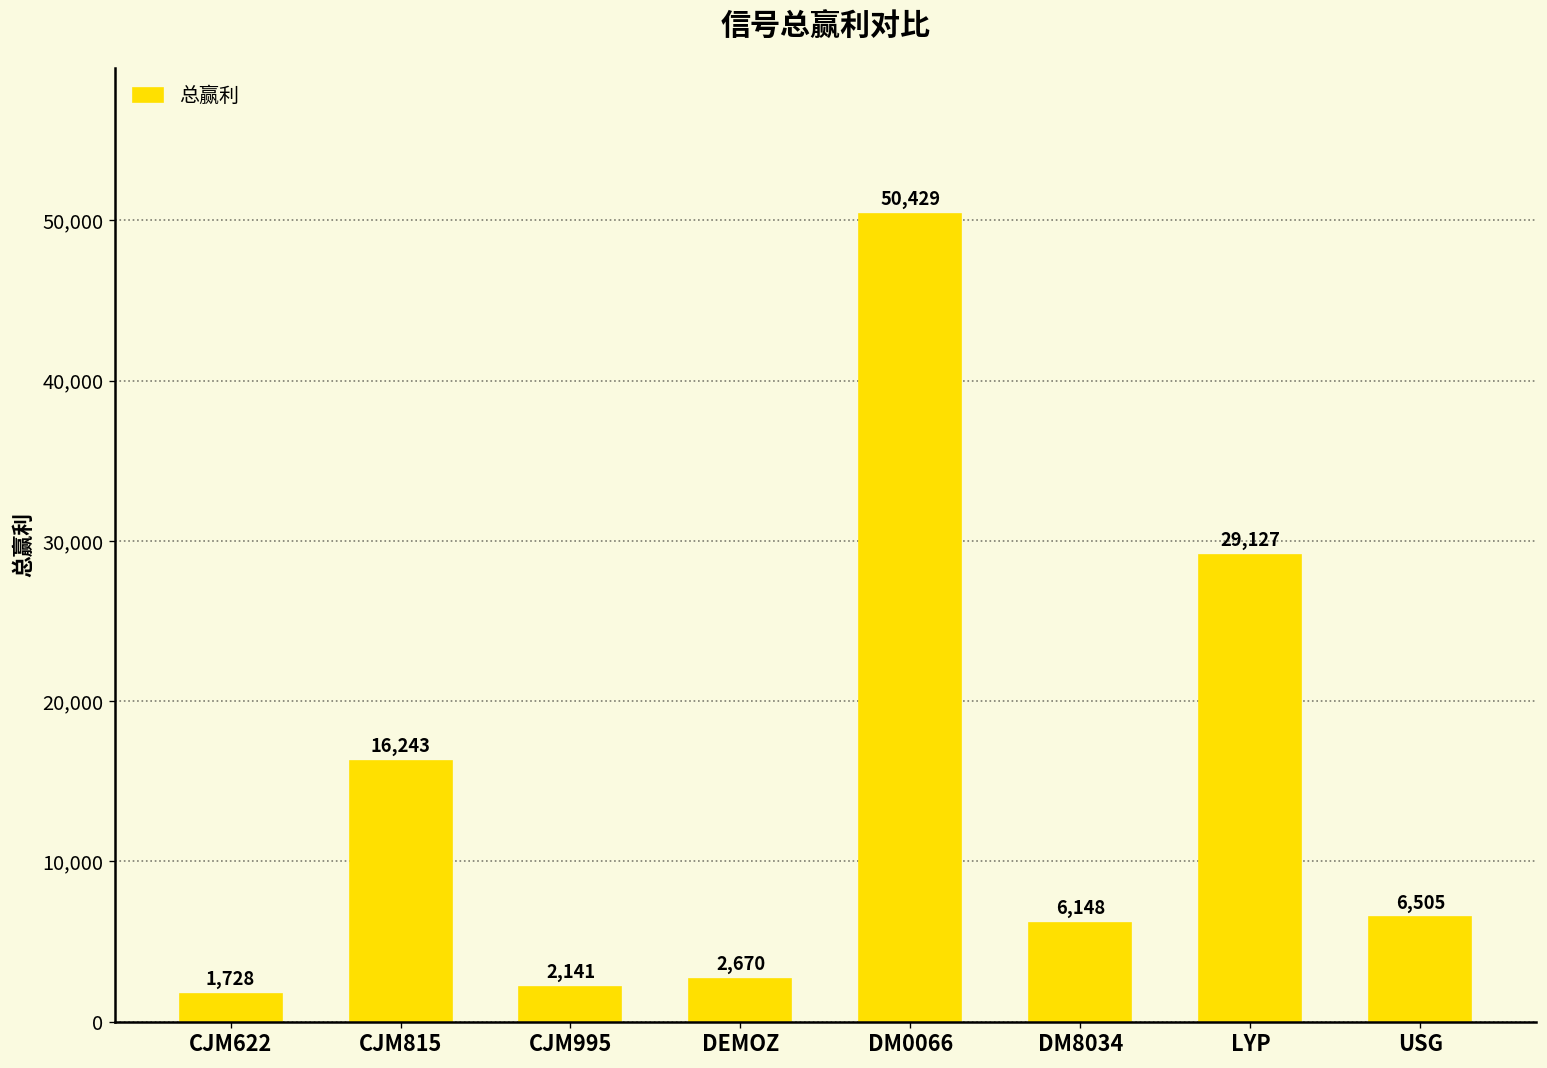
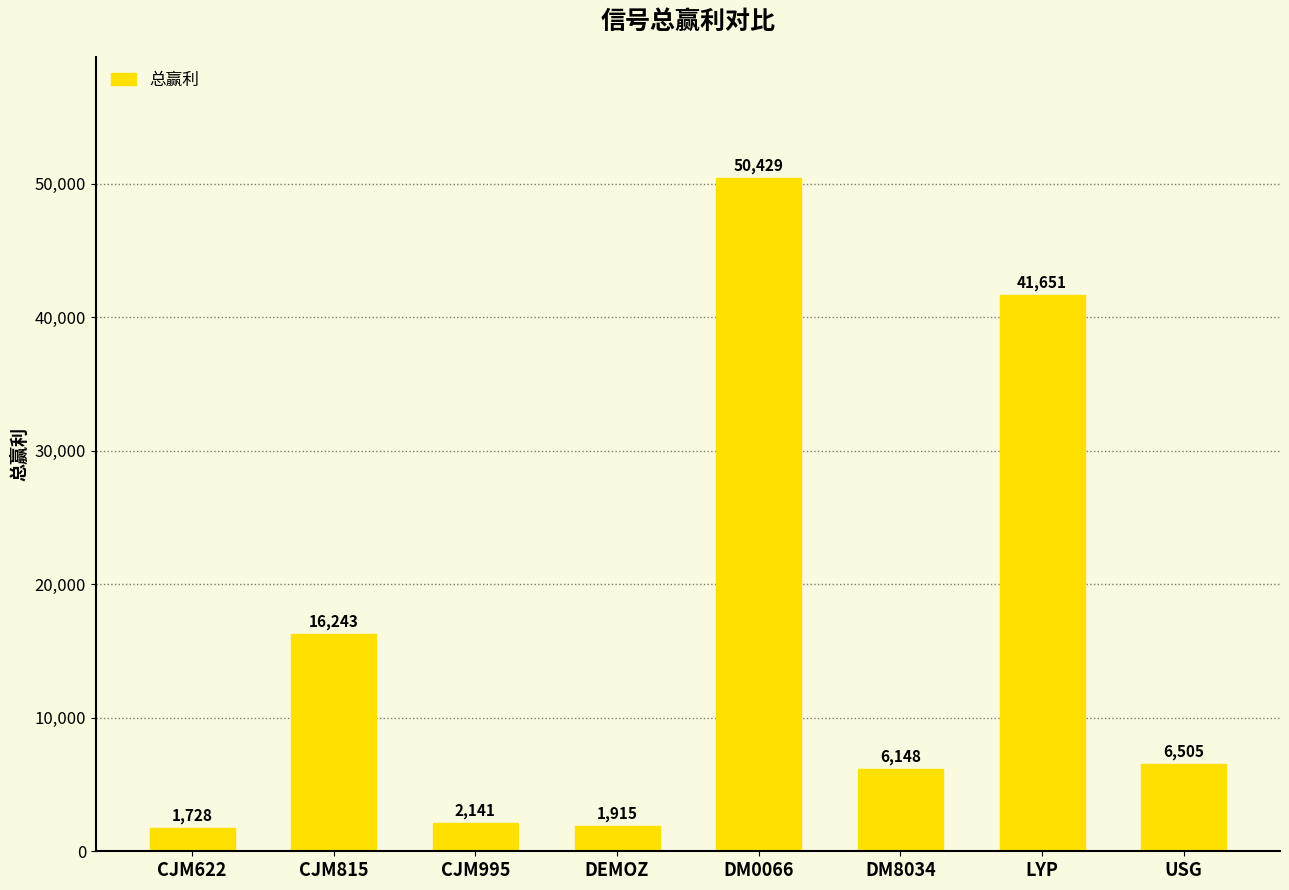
DEMOZ: 2,670 -> 1,915
LYP: 29,127 -> 41,651
